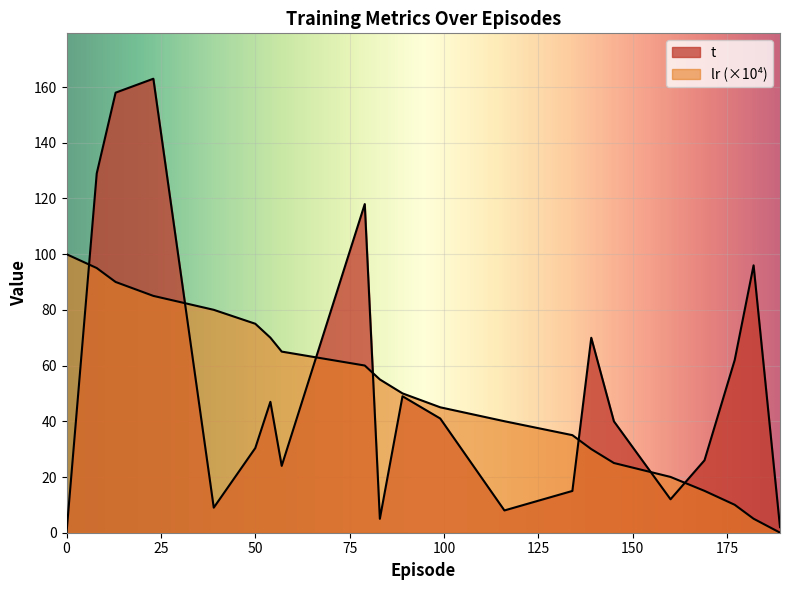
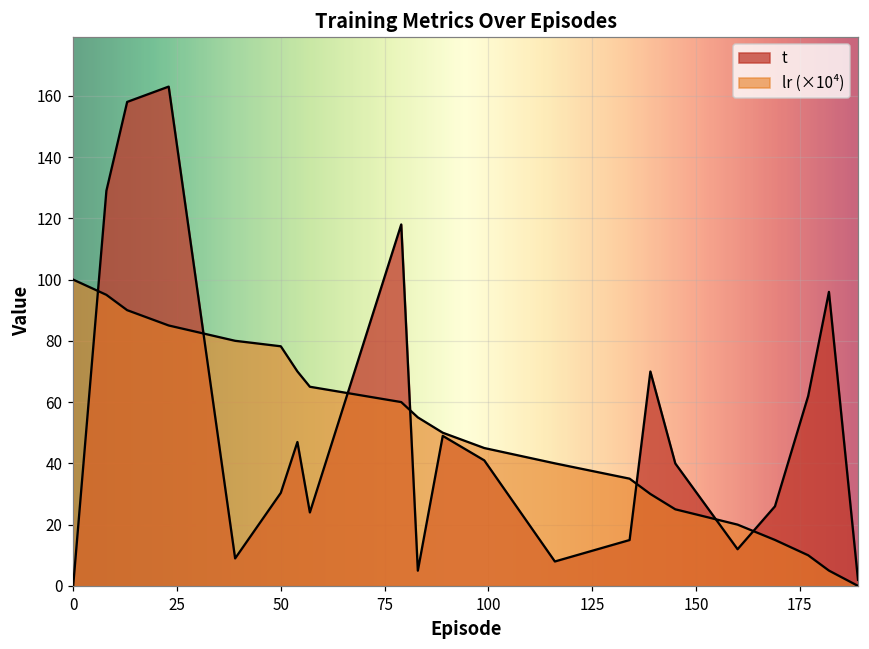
lr (×10⁴), 50: 75 -> 78
